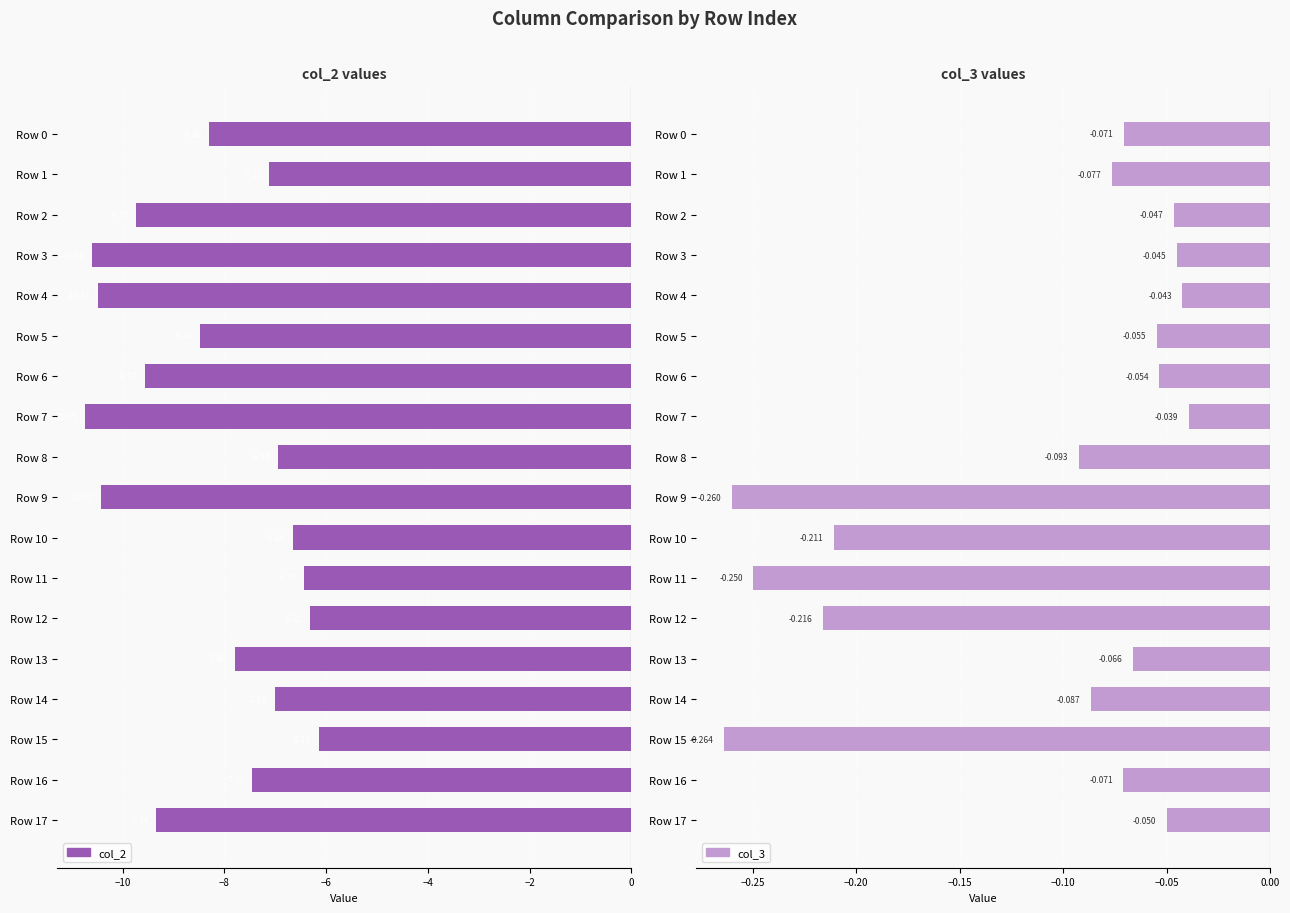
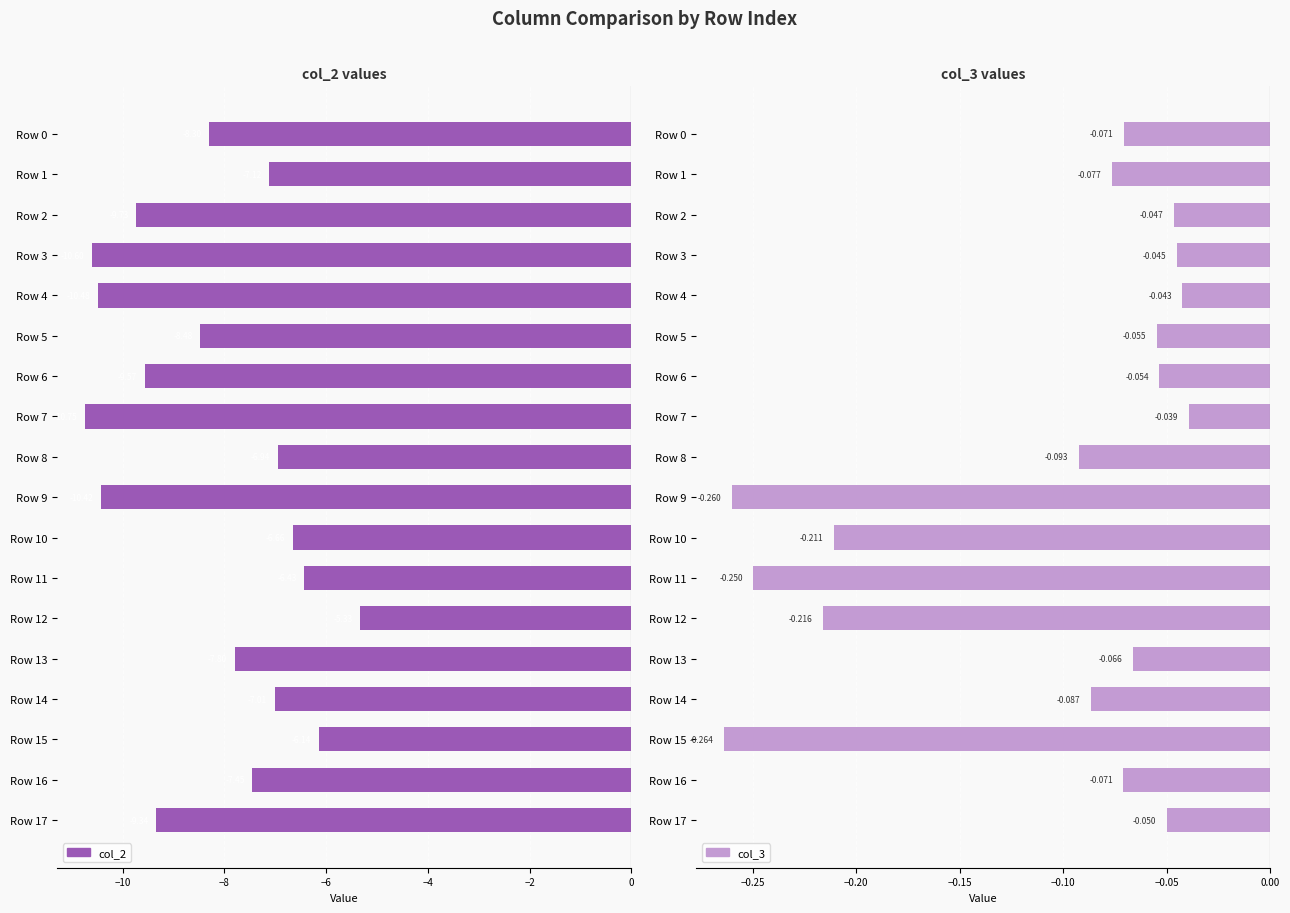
col_2 values, Row 12: -6.3 -> -5.3
